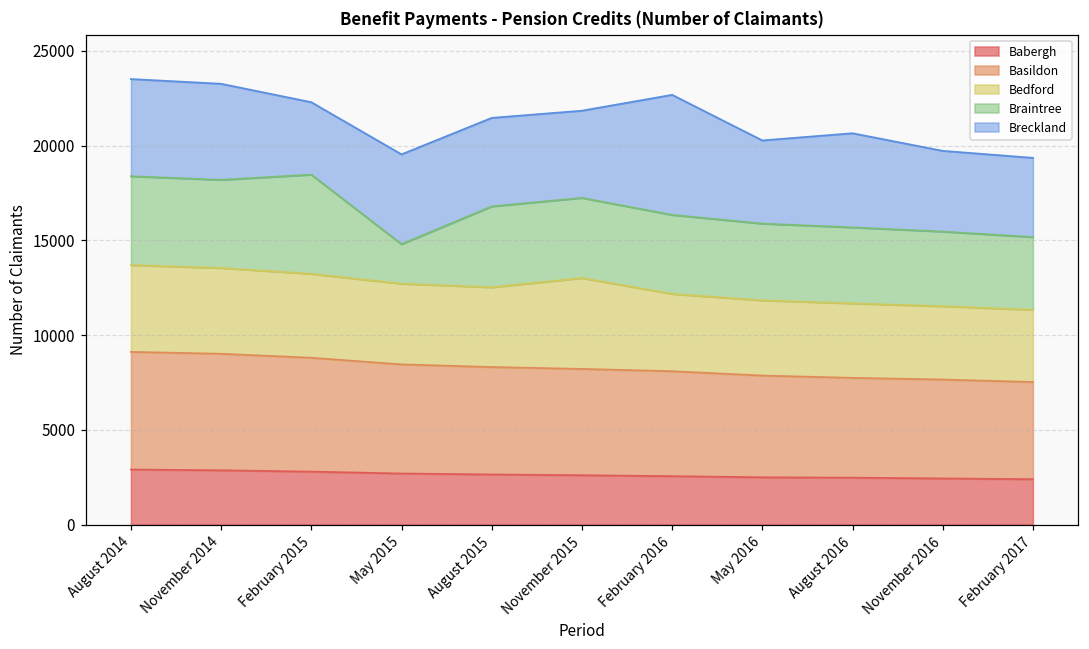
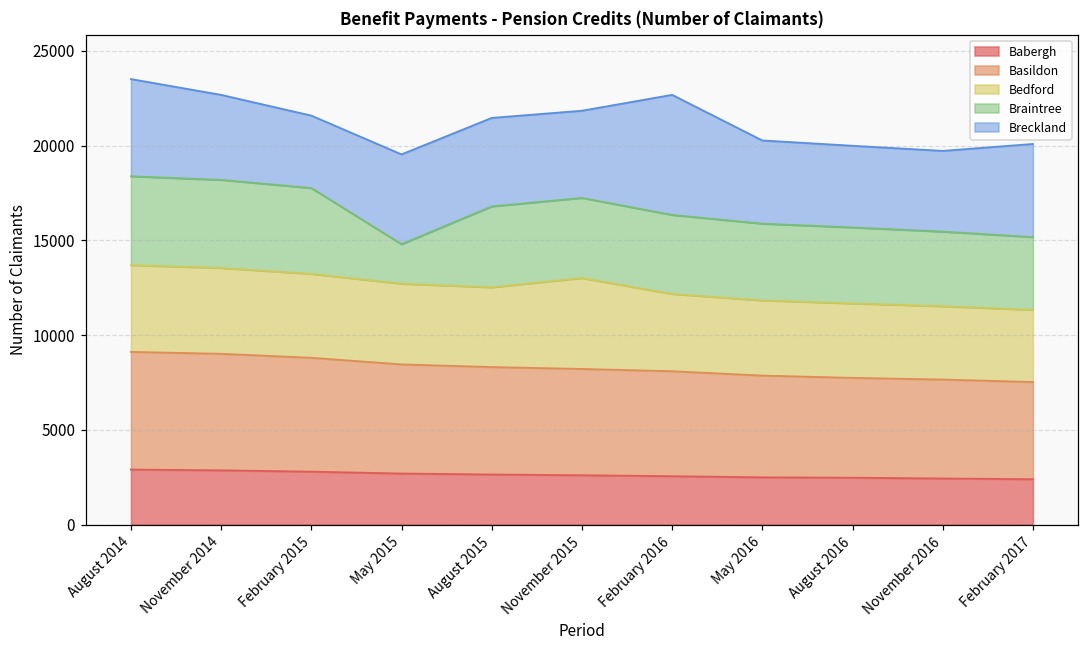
Breckland, November 2014: 5100 -> 4500
Braintree, February 2015: 5200 -> 4500
Breckland, August 2016: 5000 -> 4300
Breckland, February 2017: 4200 -> 4900
